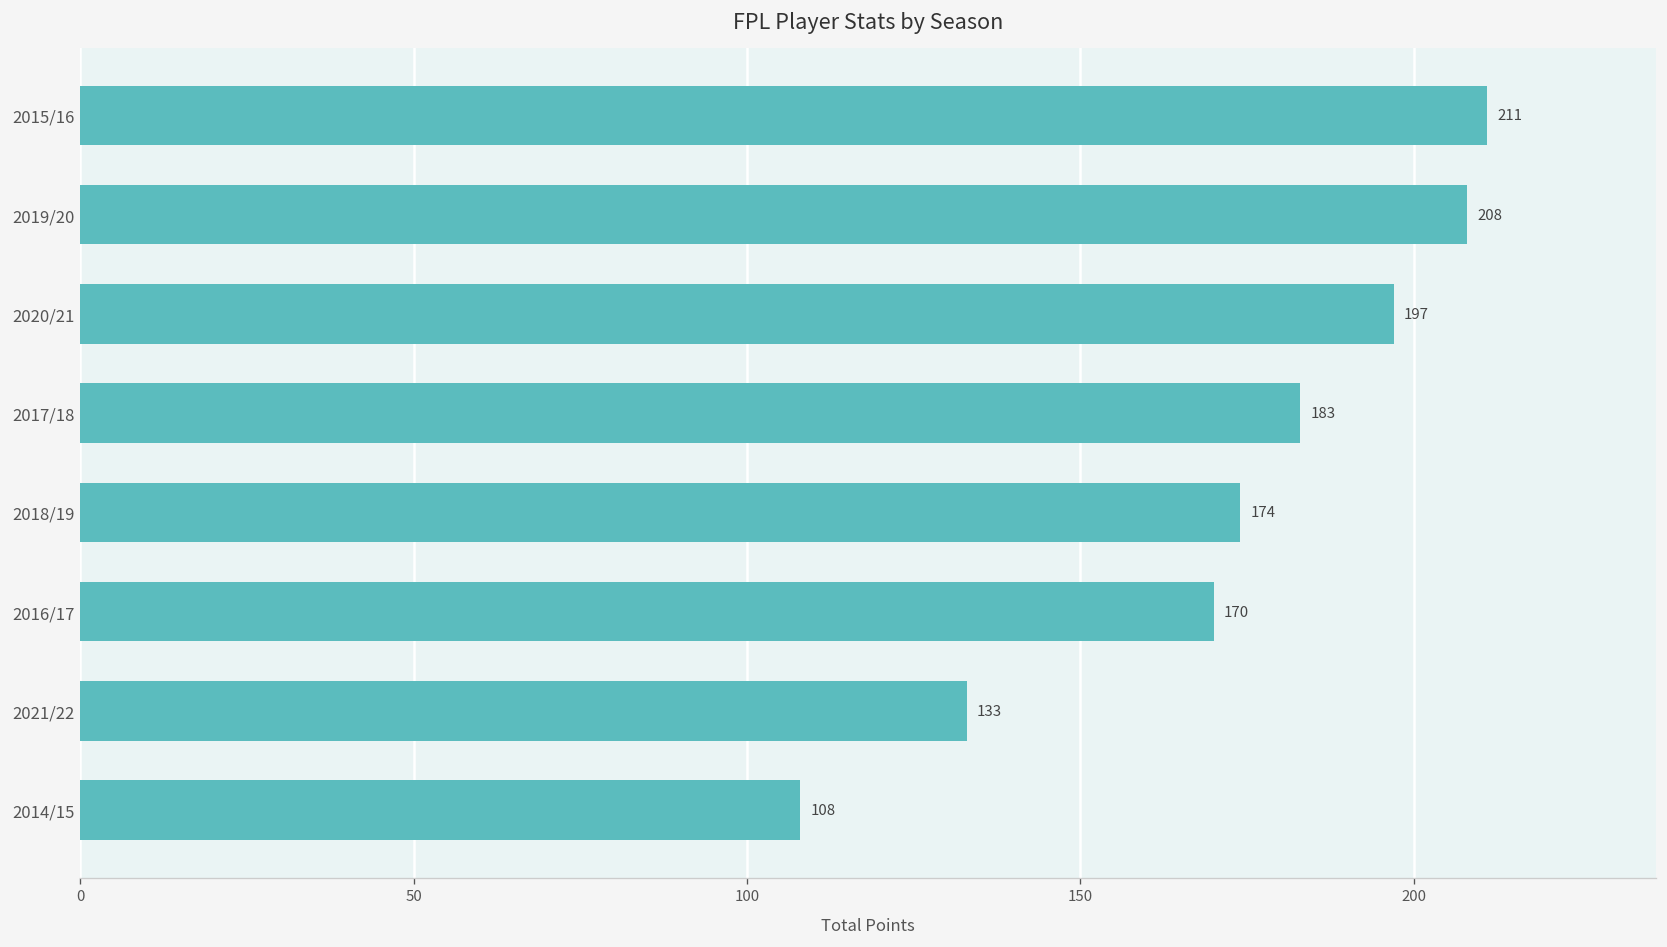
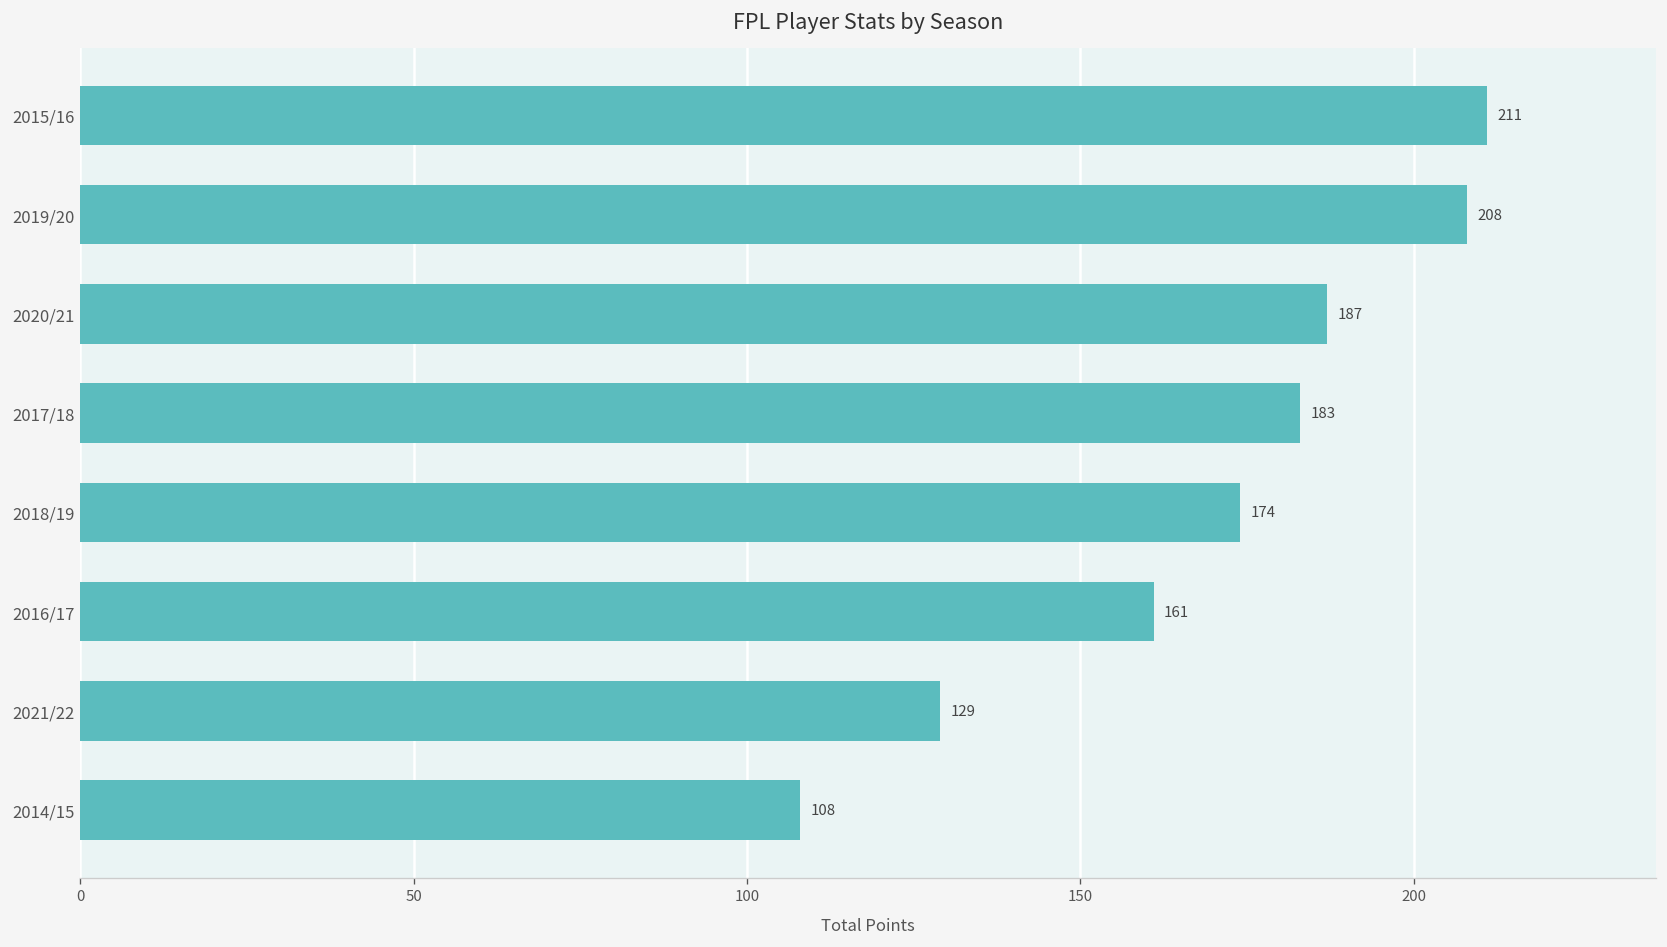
2020/21: 197 -> 187
2016/17: 170 -> 161
2021/22: 133 -> 129
